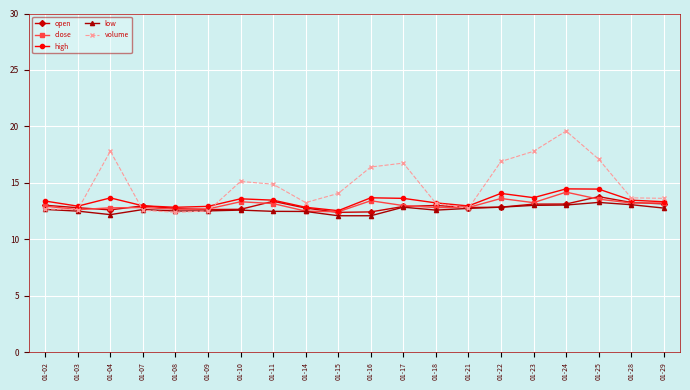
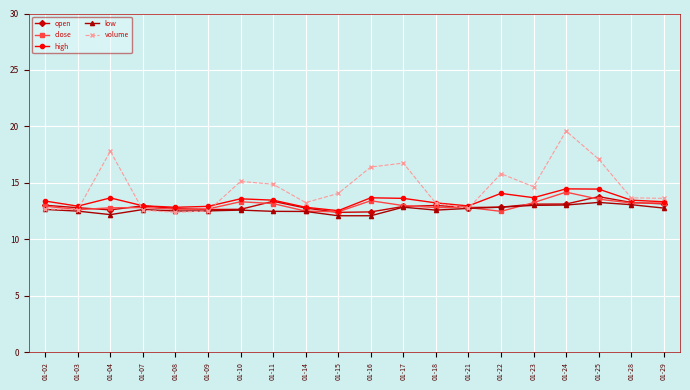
close, 01-22: 13.6 -> 12.5
volume, 01-22: 16.9 -> 15.8
volume, 01-23: 17.8 -> 14.7
